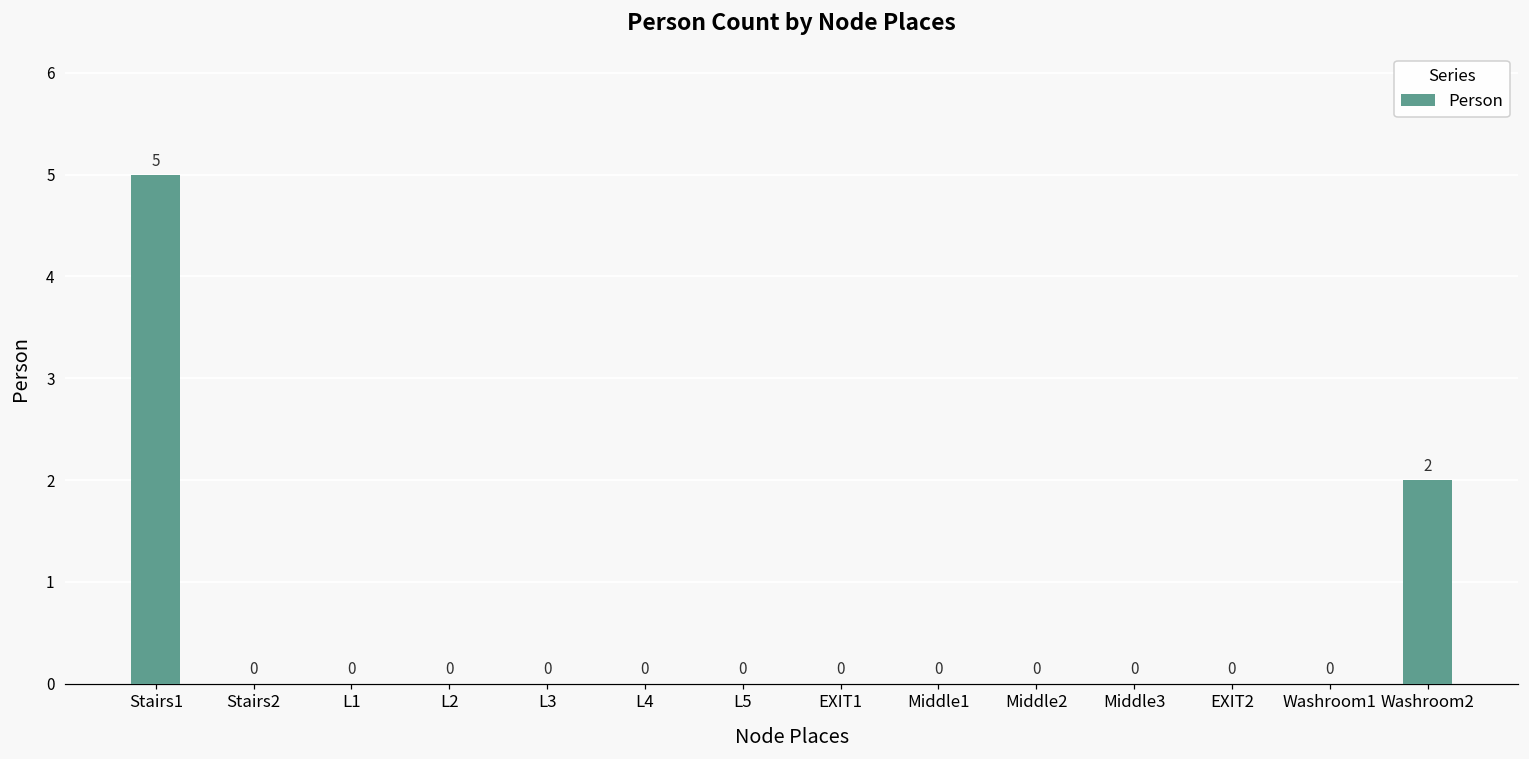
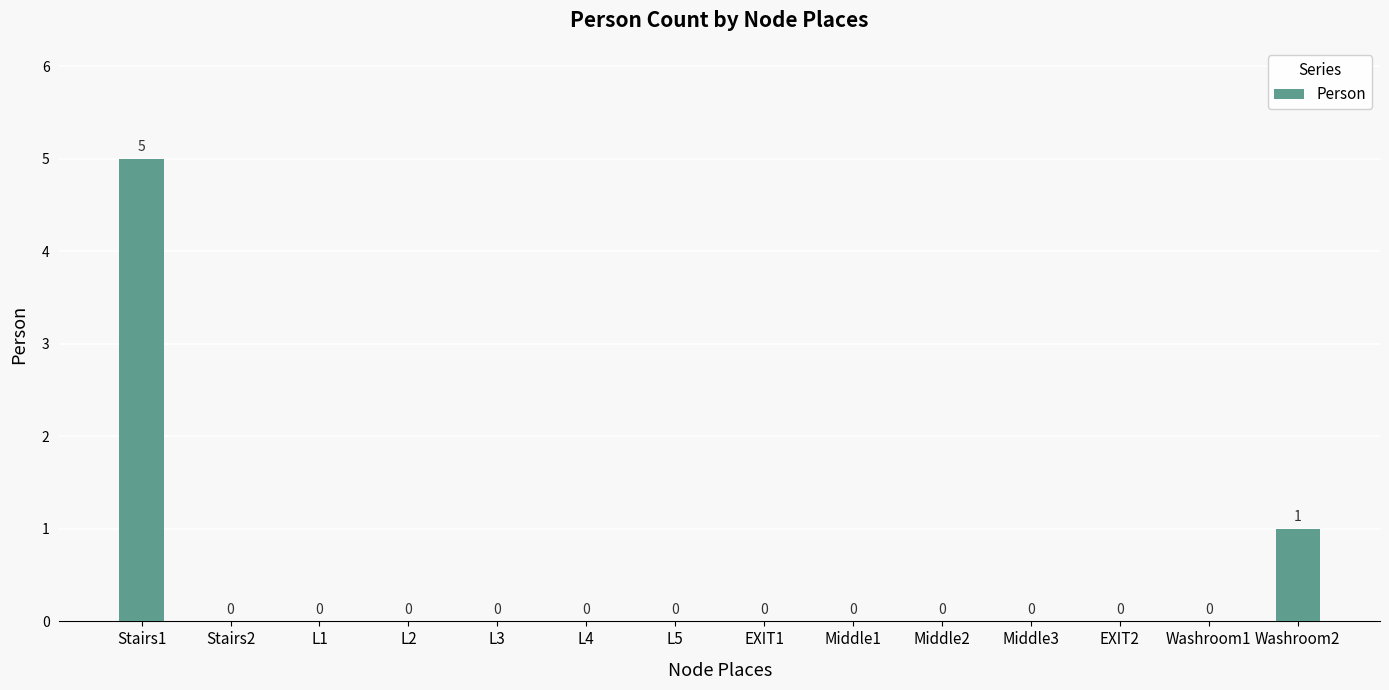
Washroom2: 2 -> 1
